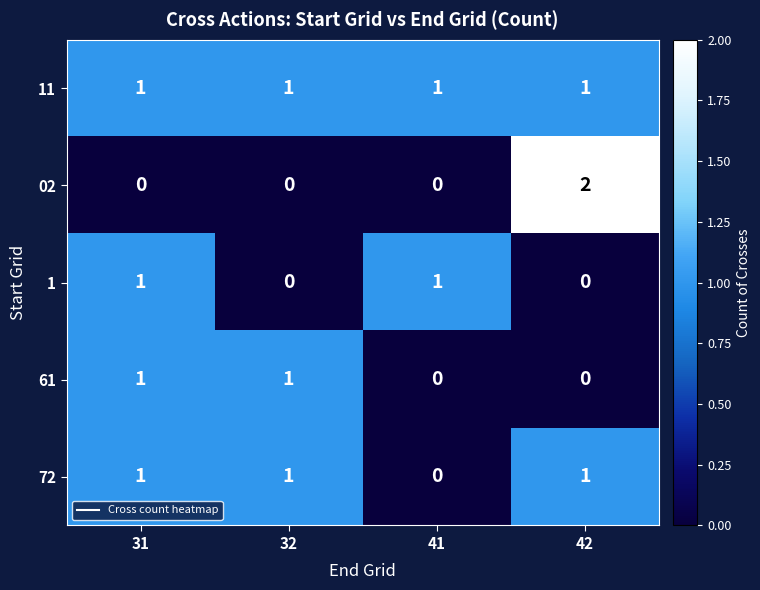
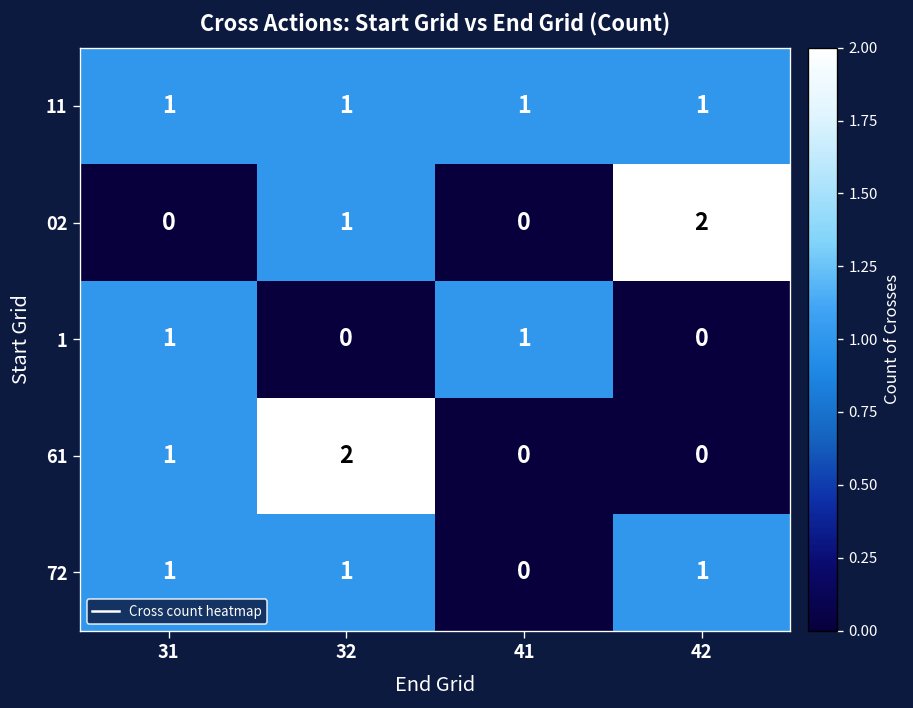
02, 32: 0 -> 1
61, 32: 1 -> 2
